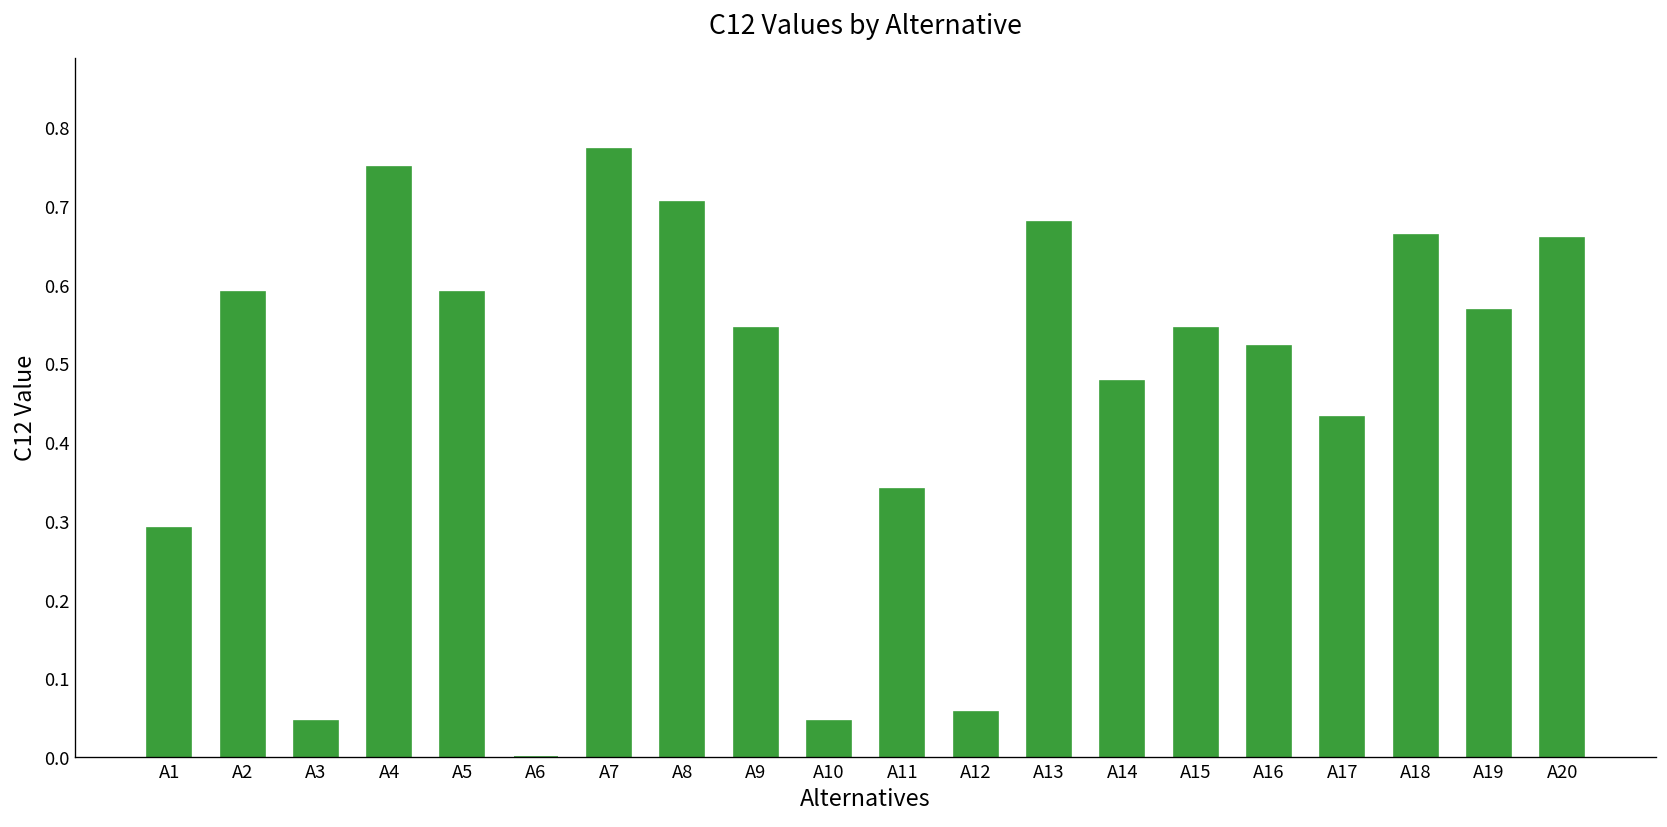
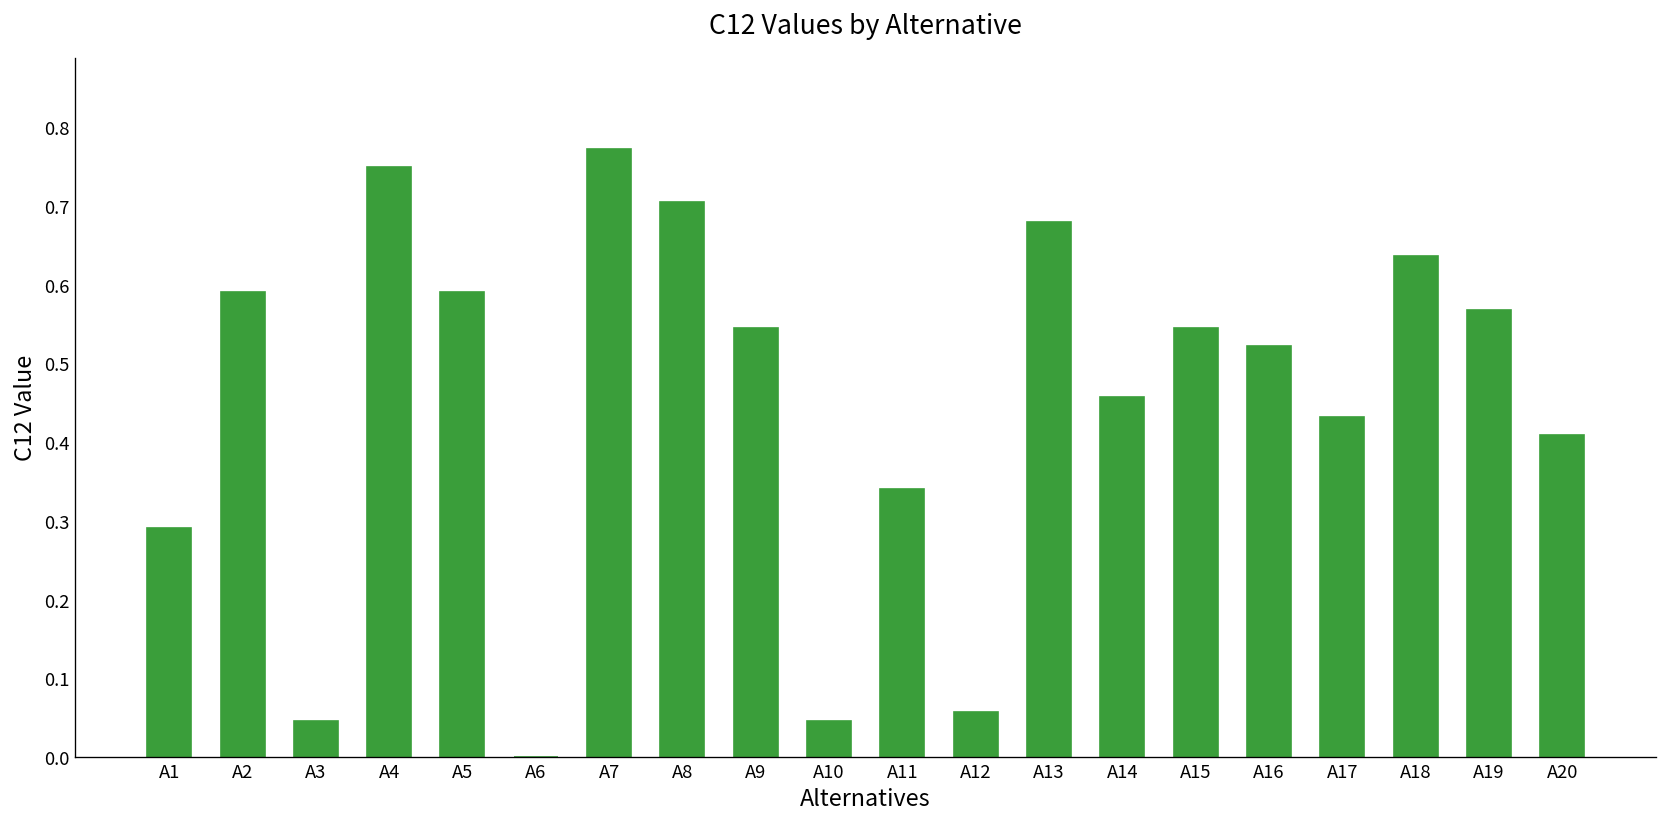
A14: 0.48 -> 0.46
A18: 0.66 -> 0.64
A20: 0.66 -> 0.41
